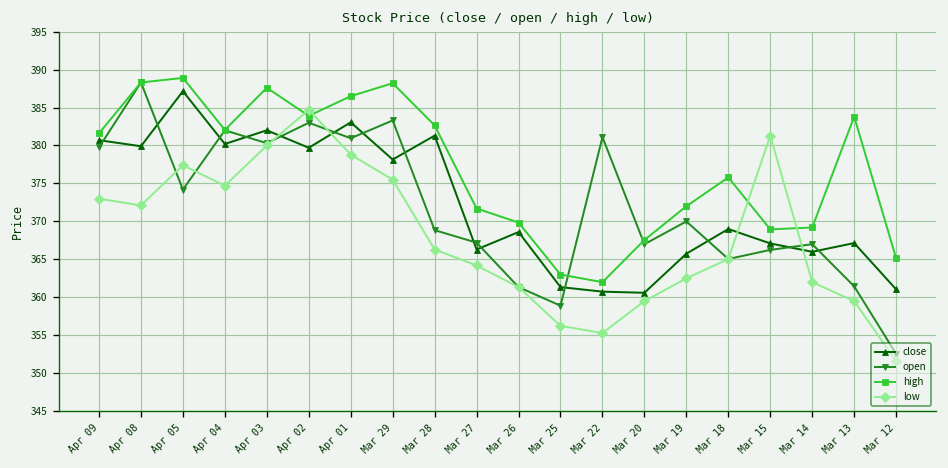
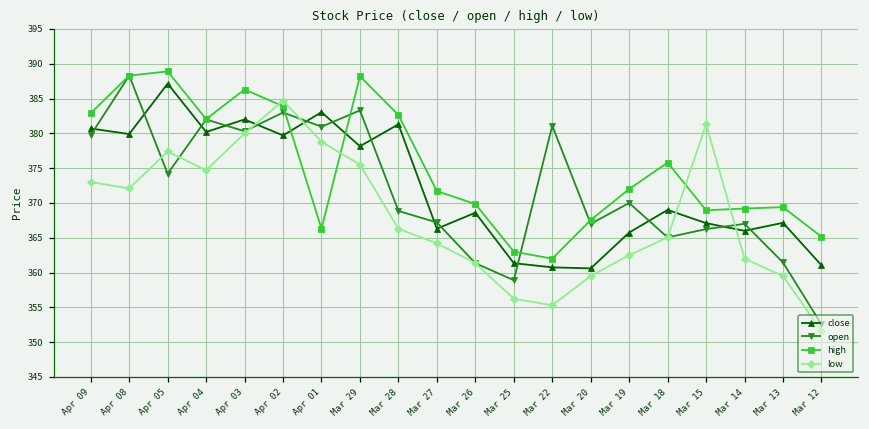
high, Apr 09: 382 -> 383
high, Apr 03: 388 -> 386
high, Apr 01: 387 -> 366
high, Mar 13: 384 -> 369
